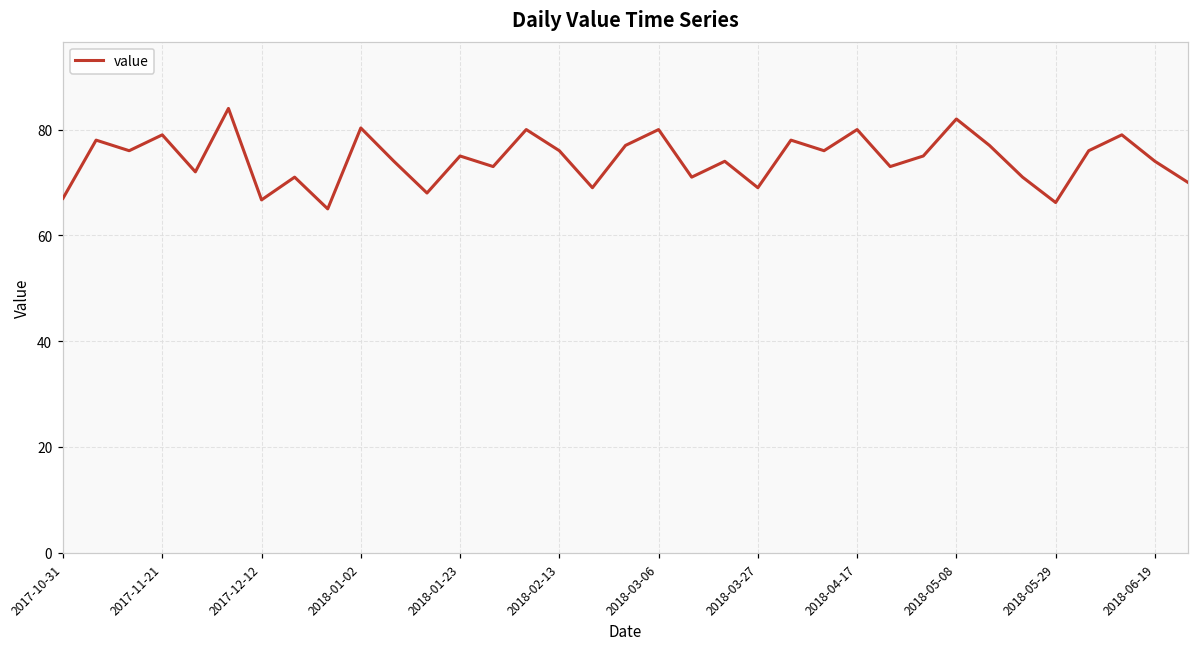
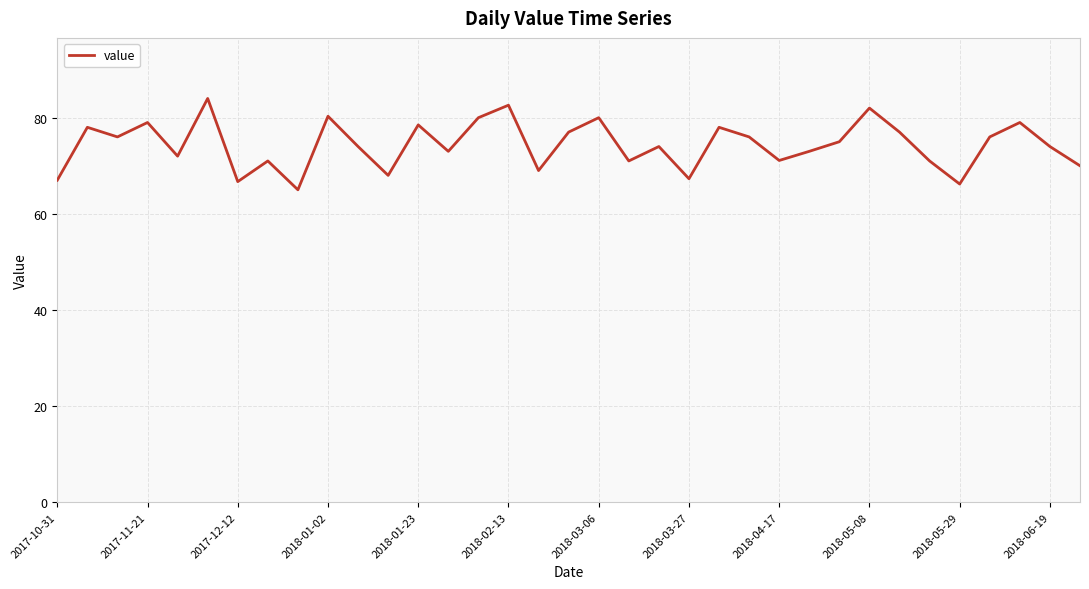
2018-01-23: 75 -> 79
2018-02-13: 76 -> 83
2018-03-27: 69 -> 67
2018-04-17: 80 -> 71
